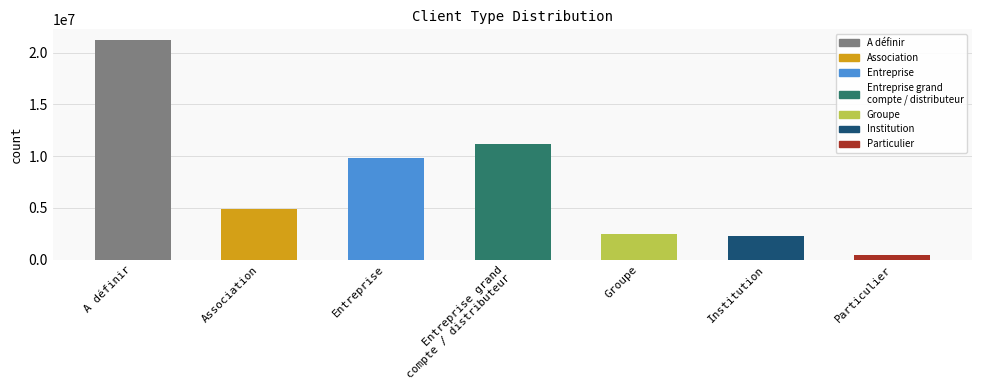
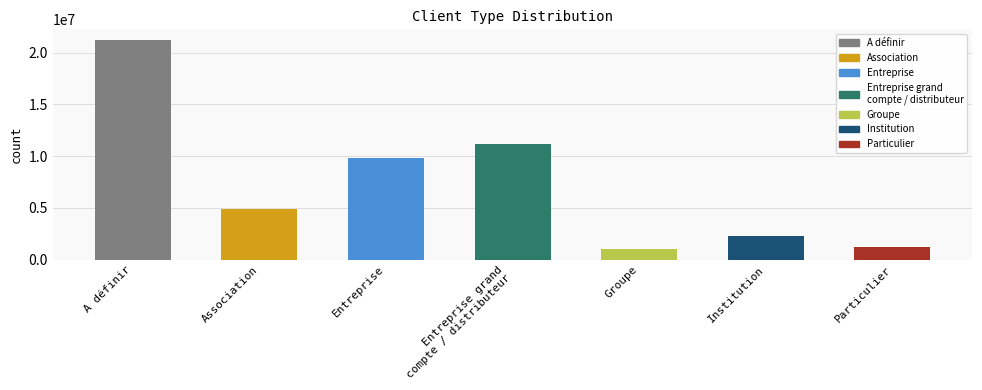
Groupe: 2500000 -> 1000000
Particulier: 400000 -> 1300000
